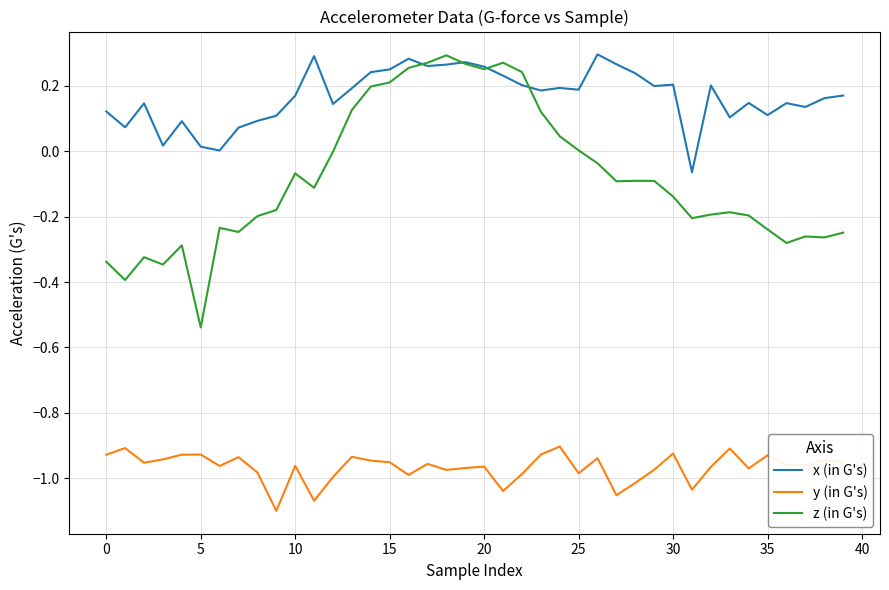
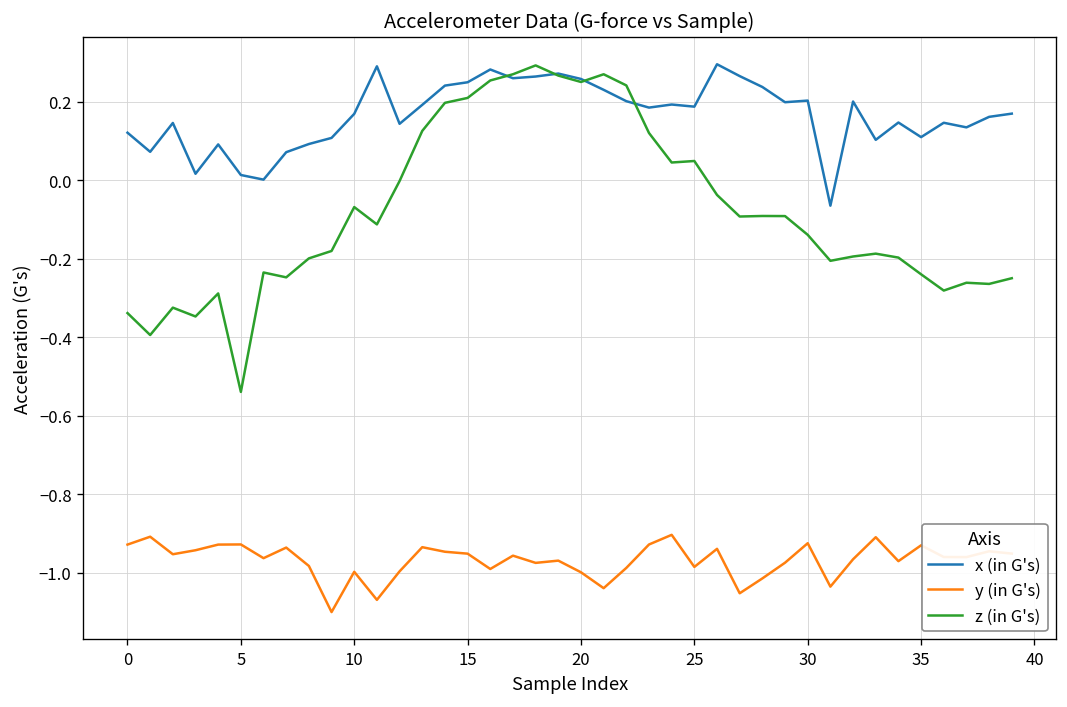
y (in G's), 10: -0.96 -> -1.00
y (in G's), 20: -0.96 -> -1.00
z (in G's), 25: 0.00 -> 0.05
